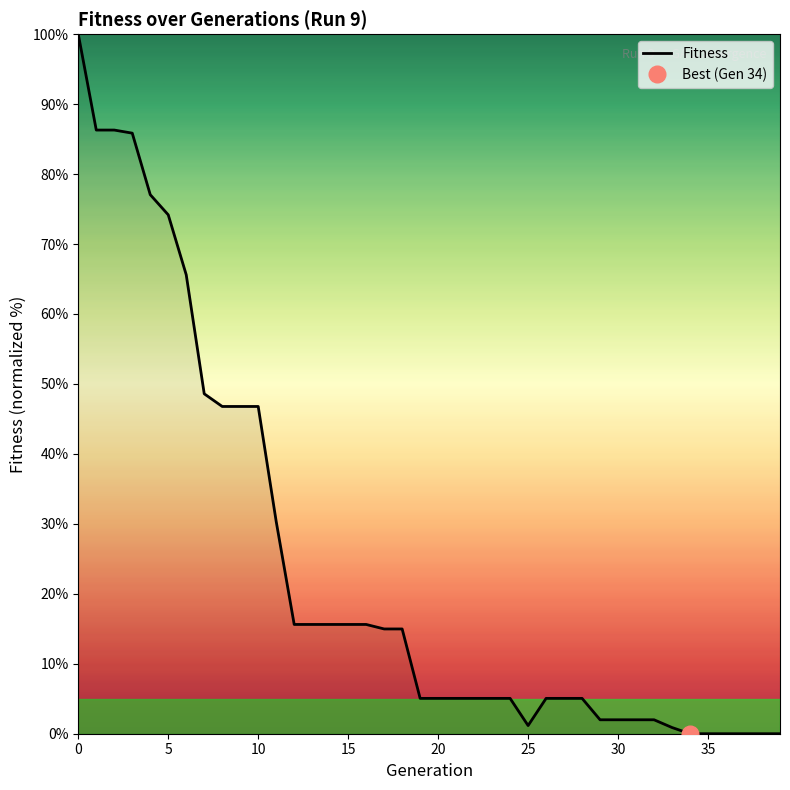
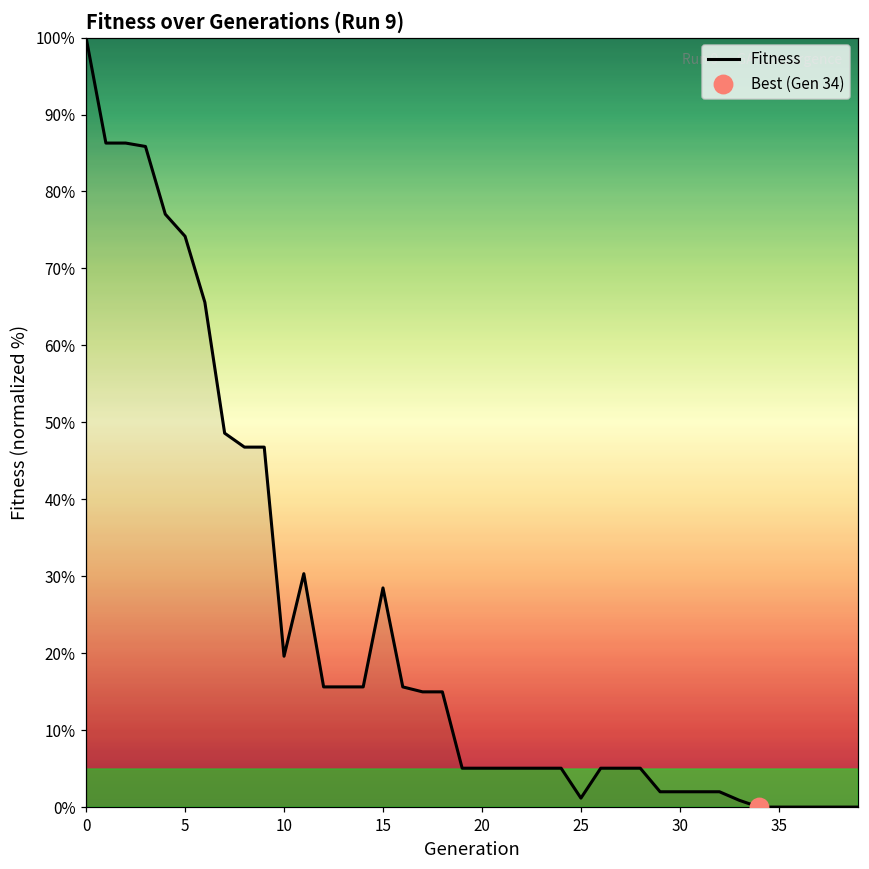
Fitness, 10: 47% -> 20%
Fitness, 15: 16% -> 28%
